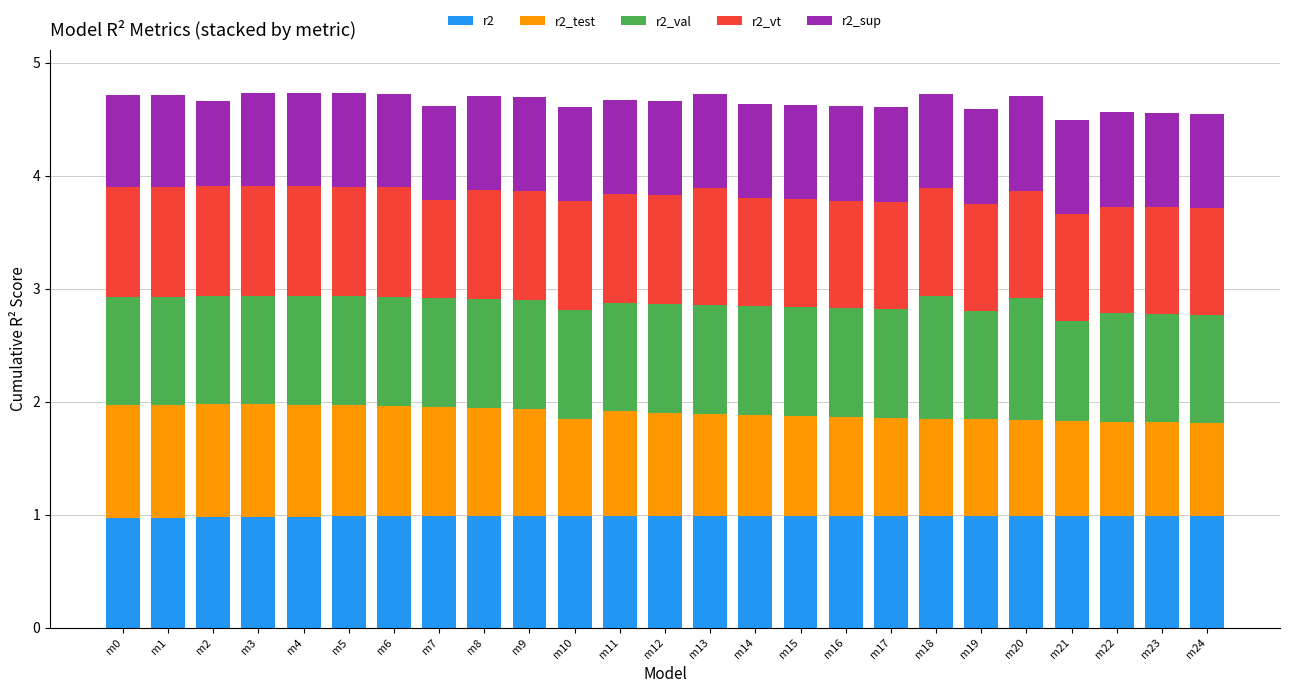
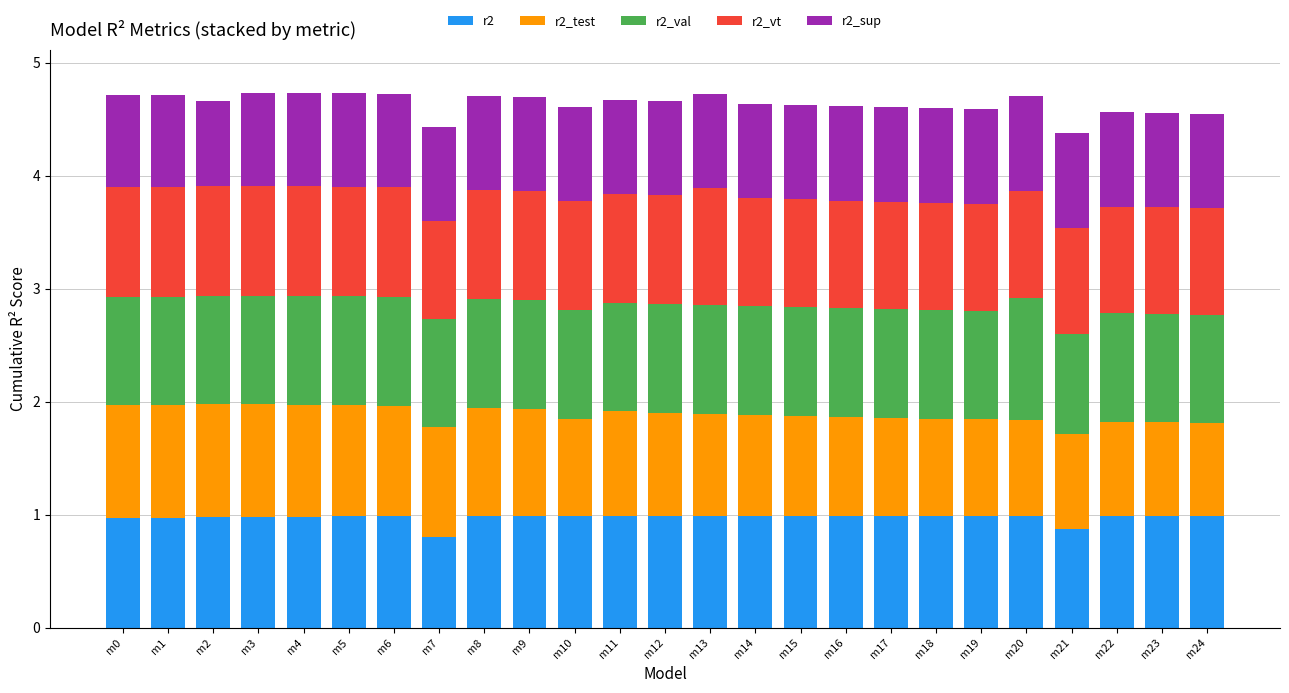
r2, m7: 0.99 -> 0.80
r2_val, m18: 1.09 -> 0.96
r2, m21: 0.99 -> 0.87
